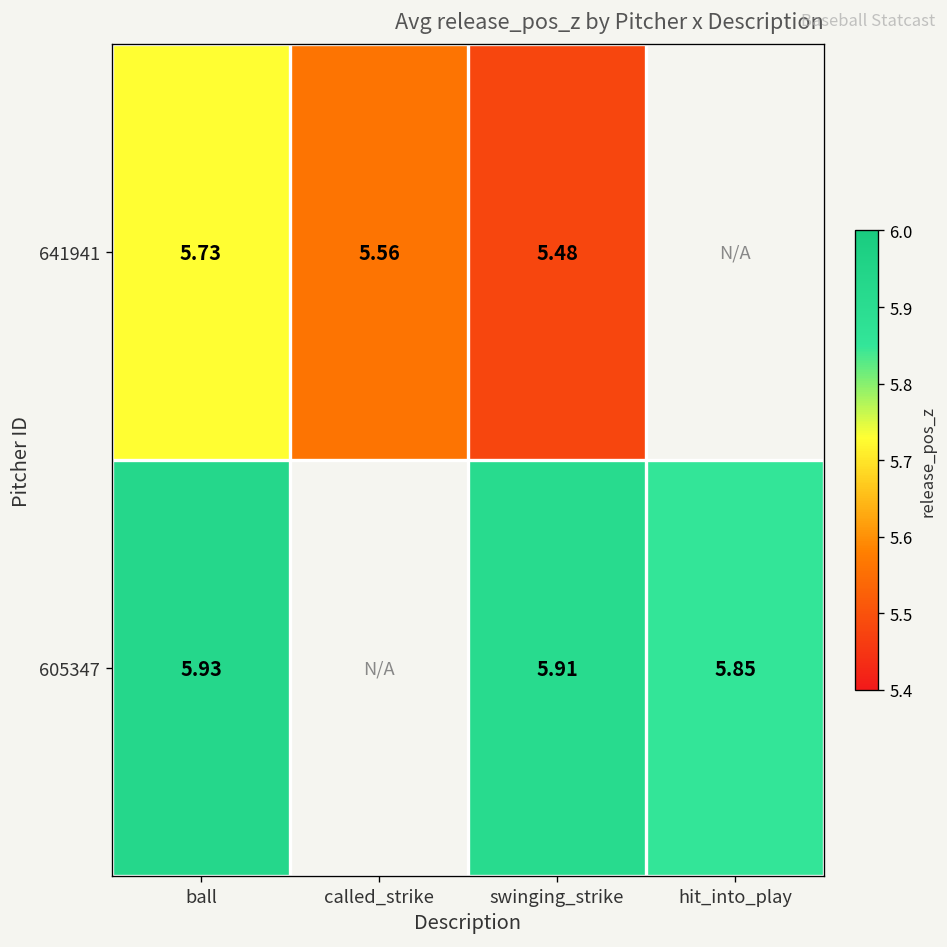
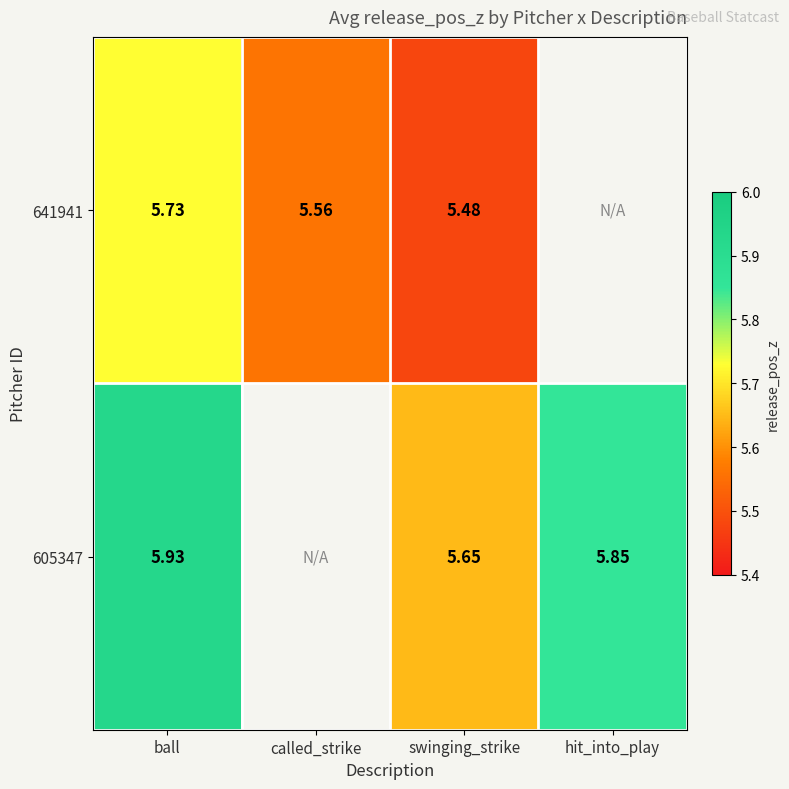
605347, swinging_strike: 5.91 -> 5.65
